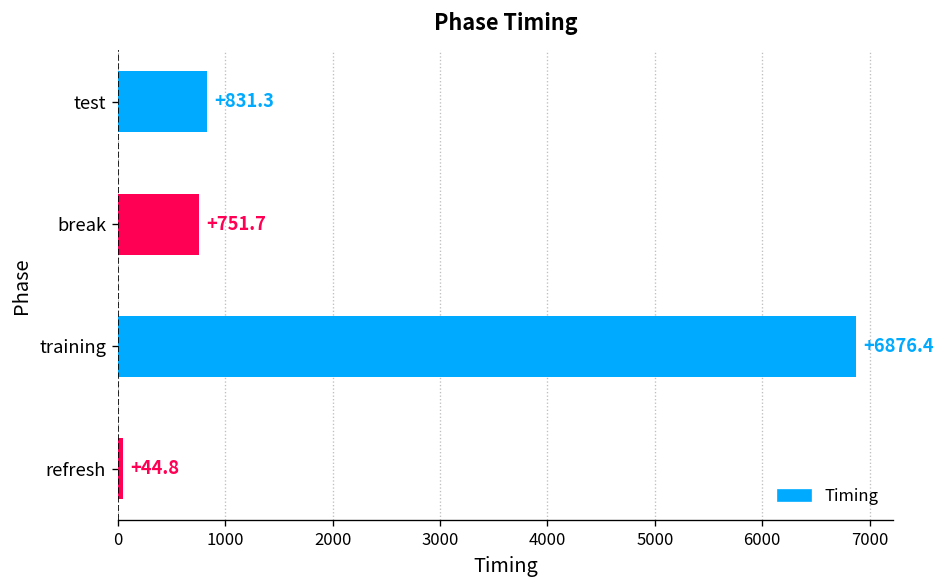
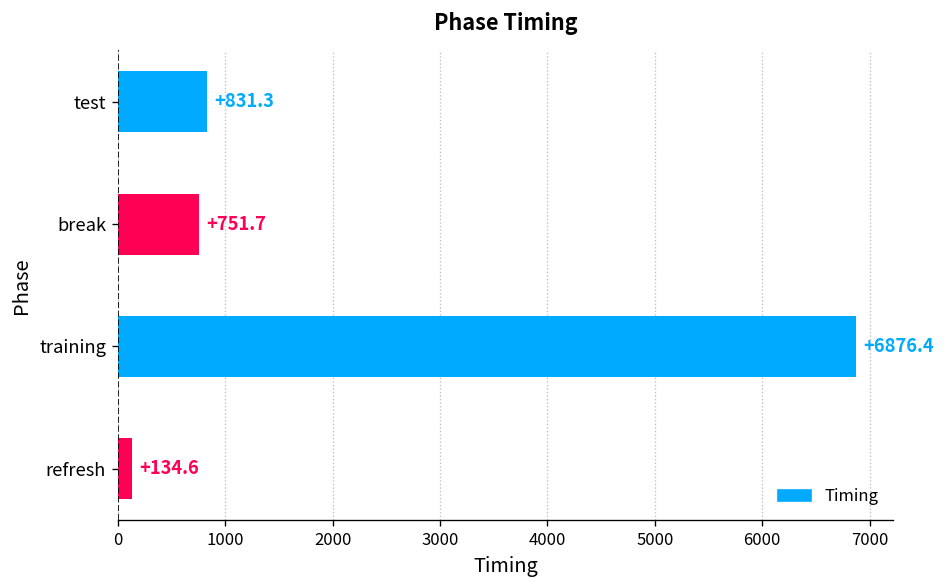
refresh: +44.8 -> +134.6
